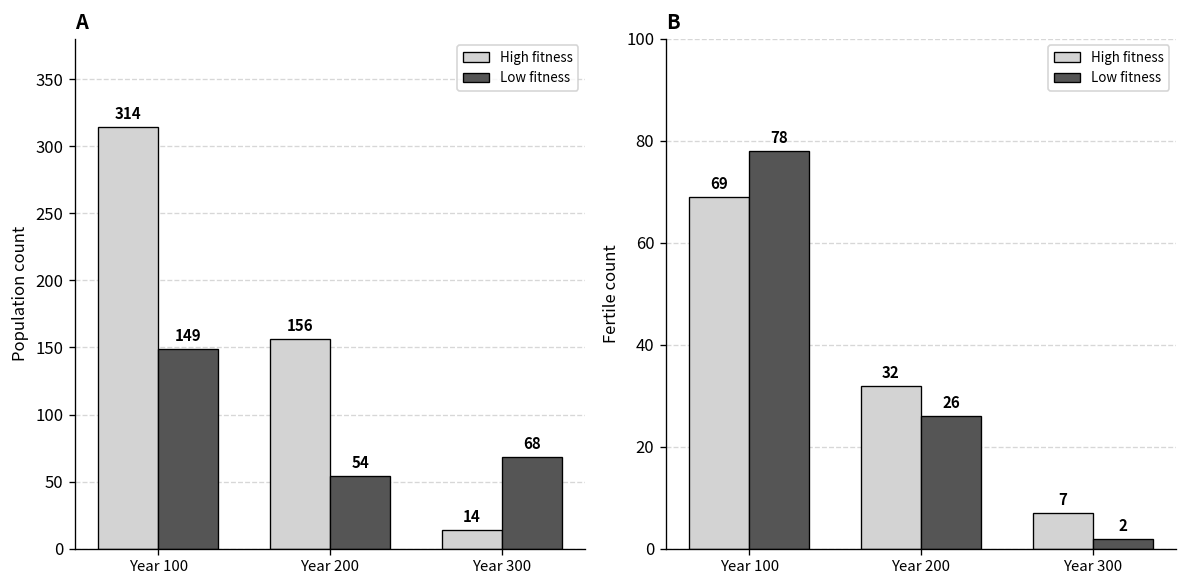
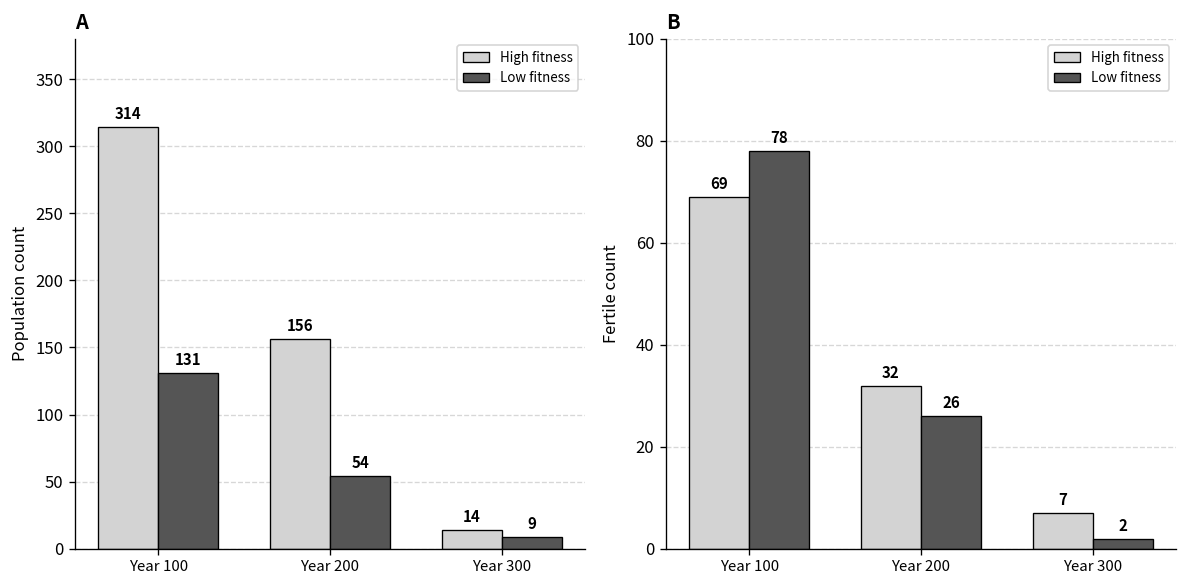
A, Low fitness, Year 100: 149 -> 131
A, Low fitness, Year 300: 68 -> 9
